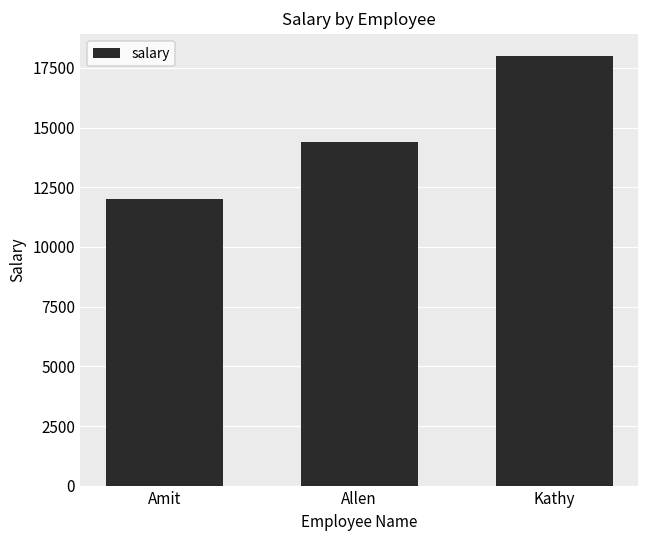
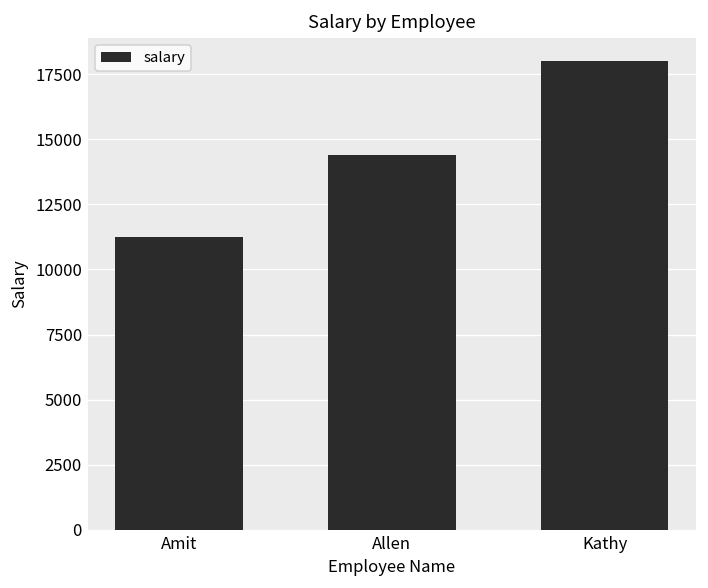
Amit: 12000 -> 11300
